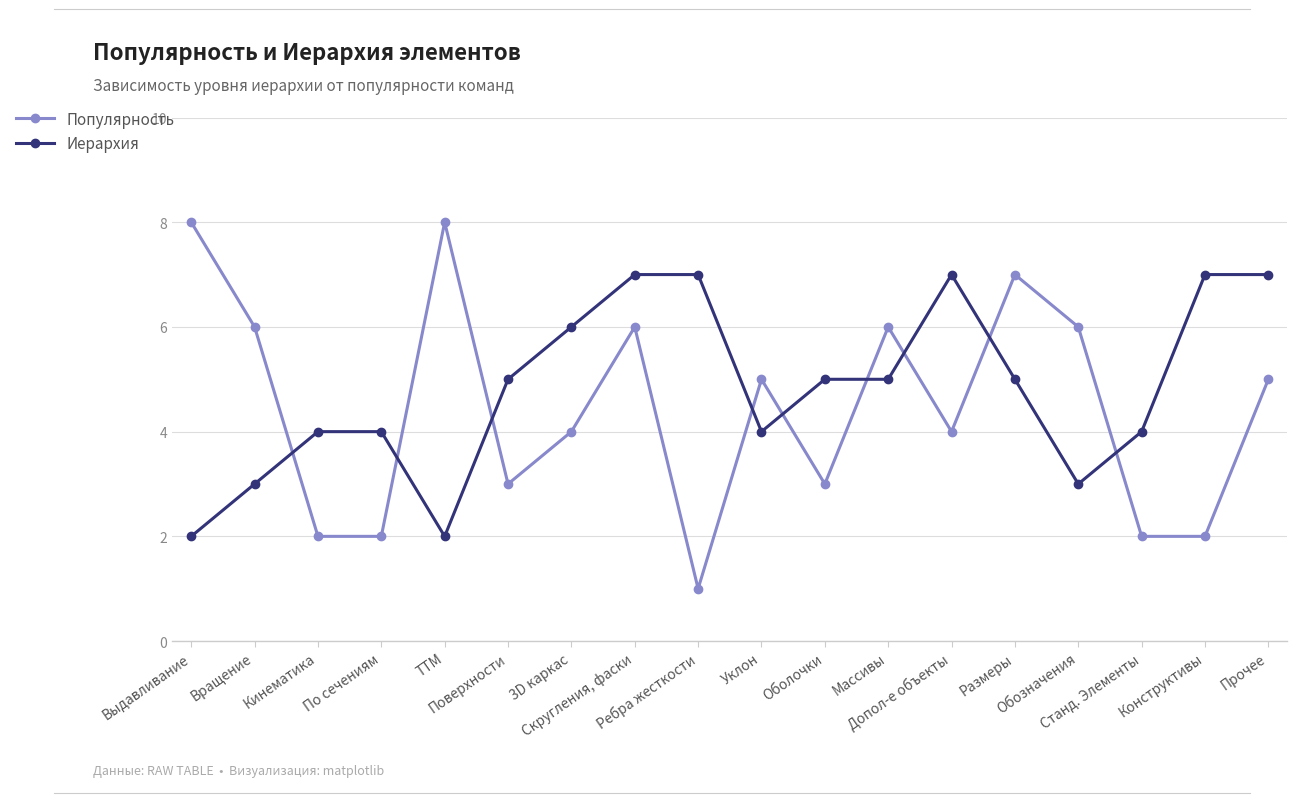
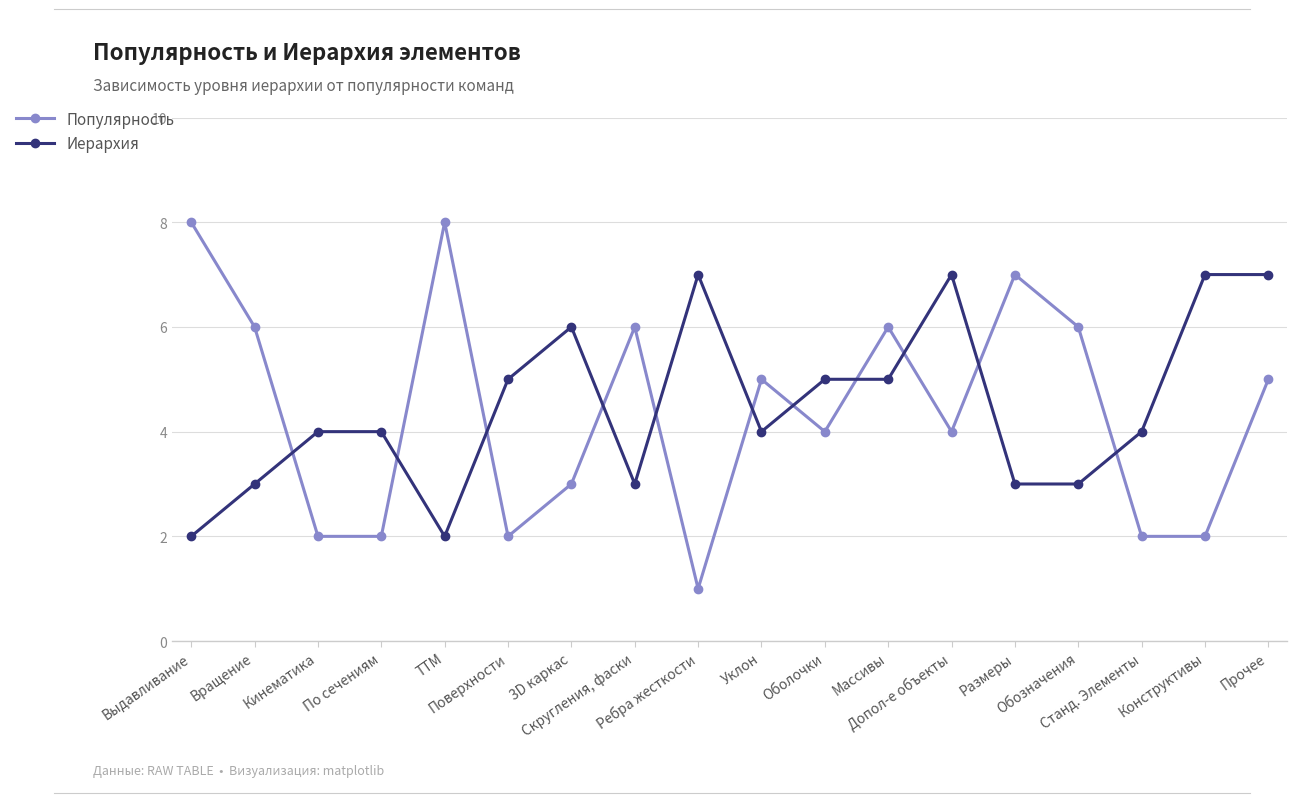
Популярность, Поверхности: 3 -> 2
Популярность, 3D каркас: 4 -> 3
Иерархия, Скругления, фаски: 7 -> 3
Популярность, Оболочки: 3 -> 4
Иерархия, Размеры: 5 -> 3
